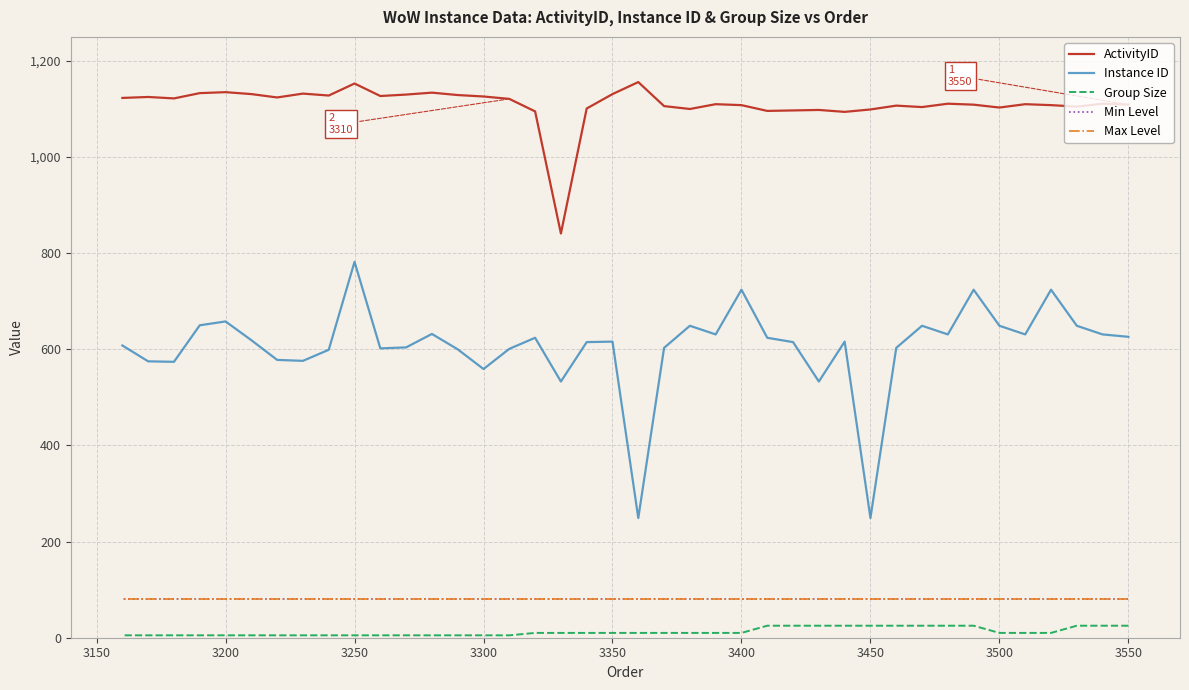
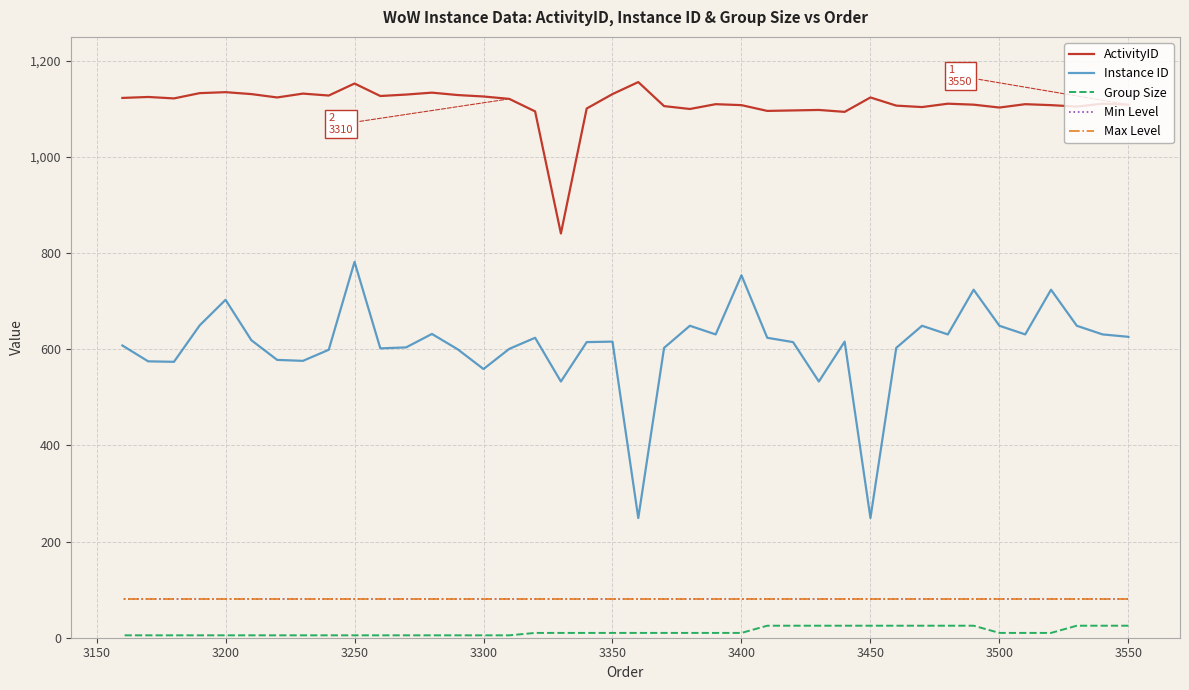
Instance ID, 3200: 660 -> 700
Instance ID, 3400: 720 -> 750
ActivityID, 3450: 1,100 -> 1,120
